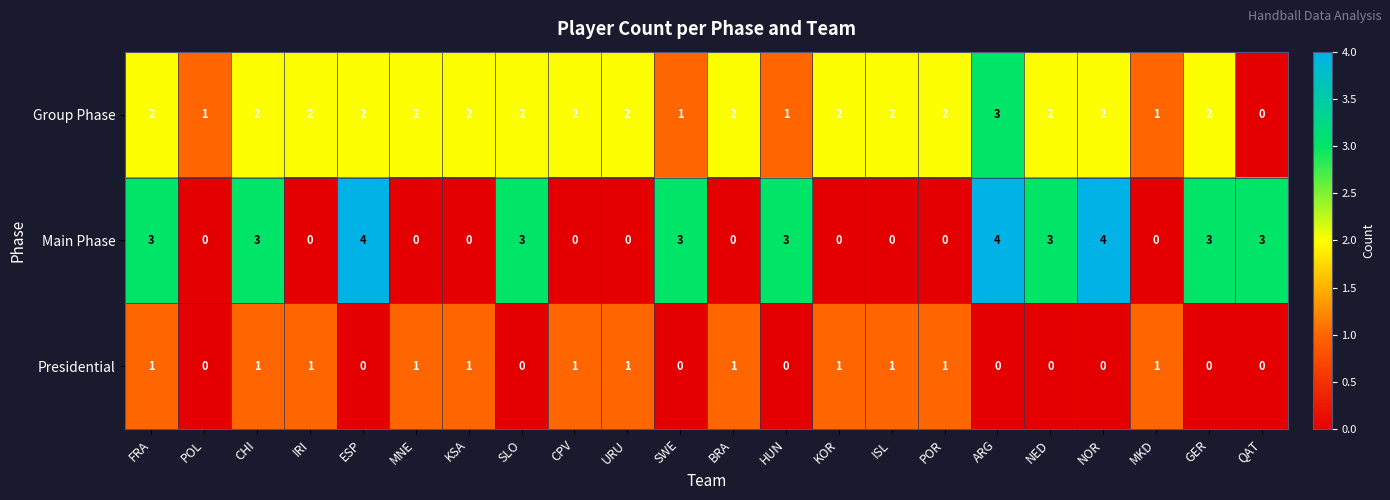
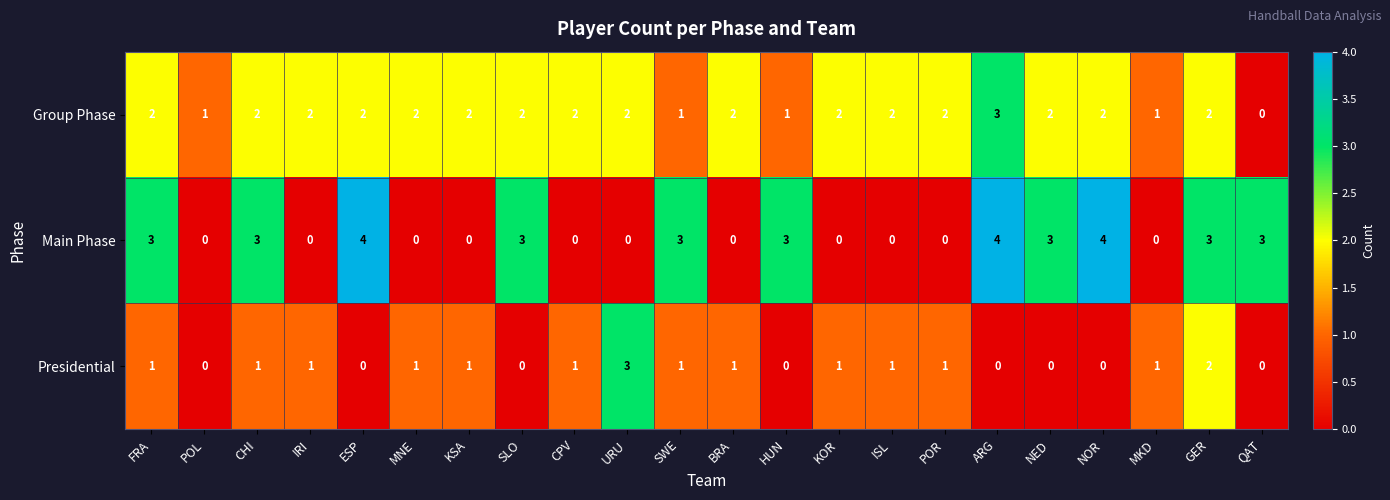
Presidential, URU: 1 -> 3
Presidential, SWE: 0 -> 1
Presidential, GER: 0 -> 2
